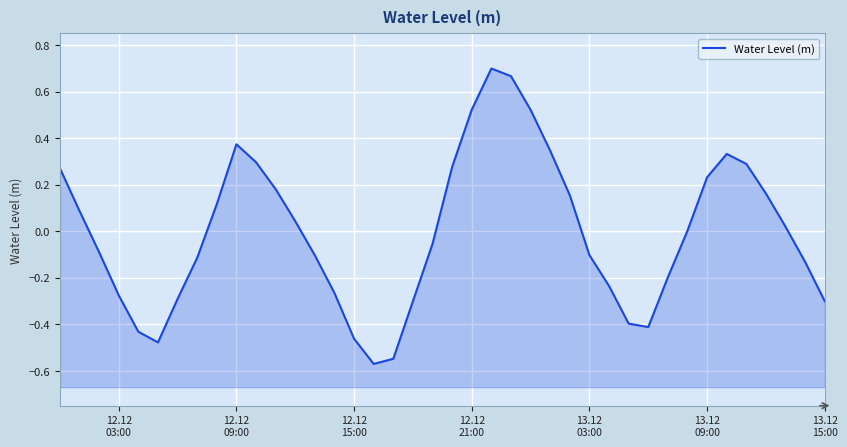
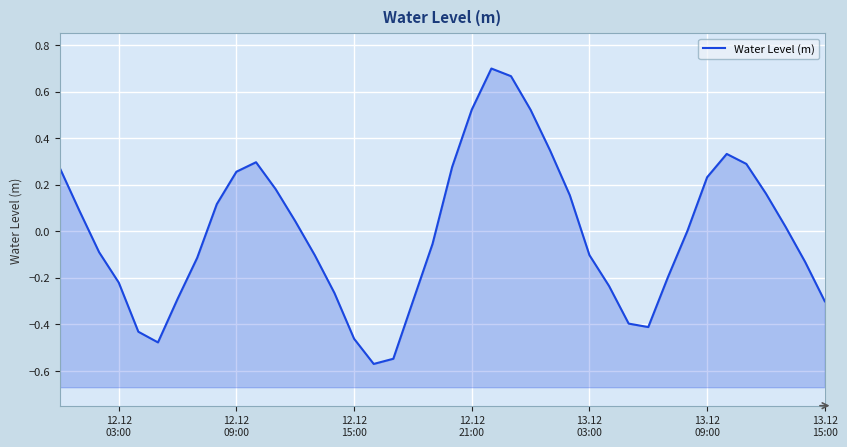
12.12 03:00: -0.28 -> -0.22
12.12 09:00: 0.37 -> 0.26
